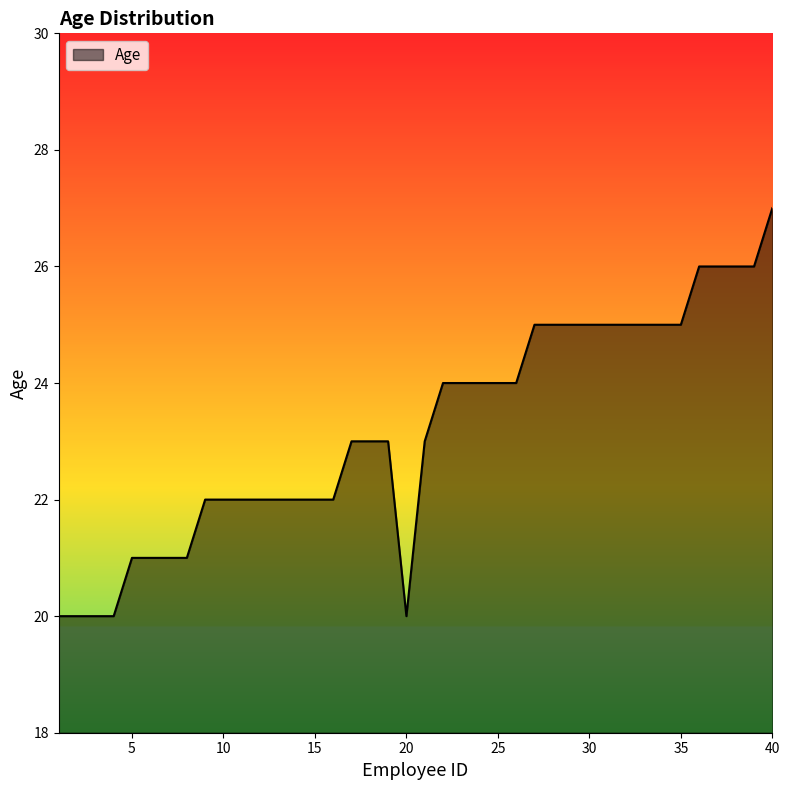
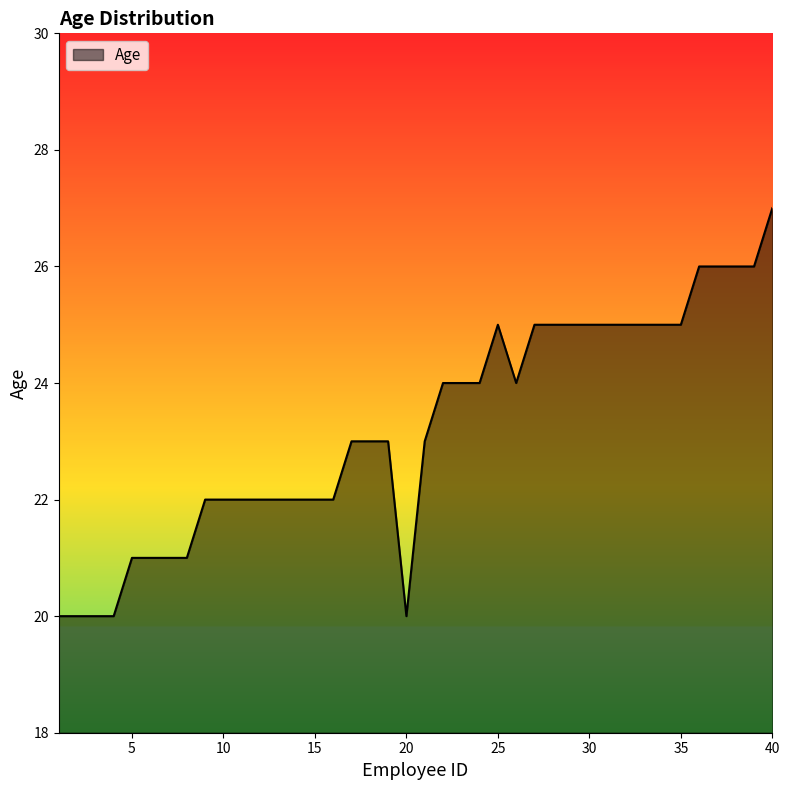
25: 24 -> 25
